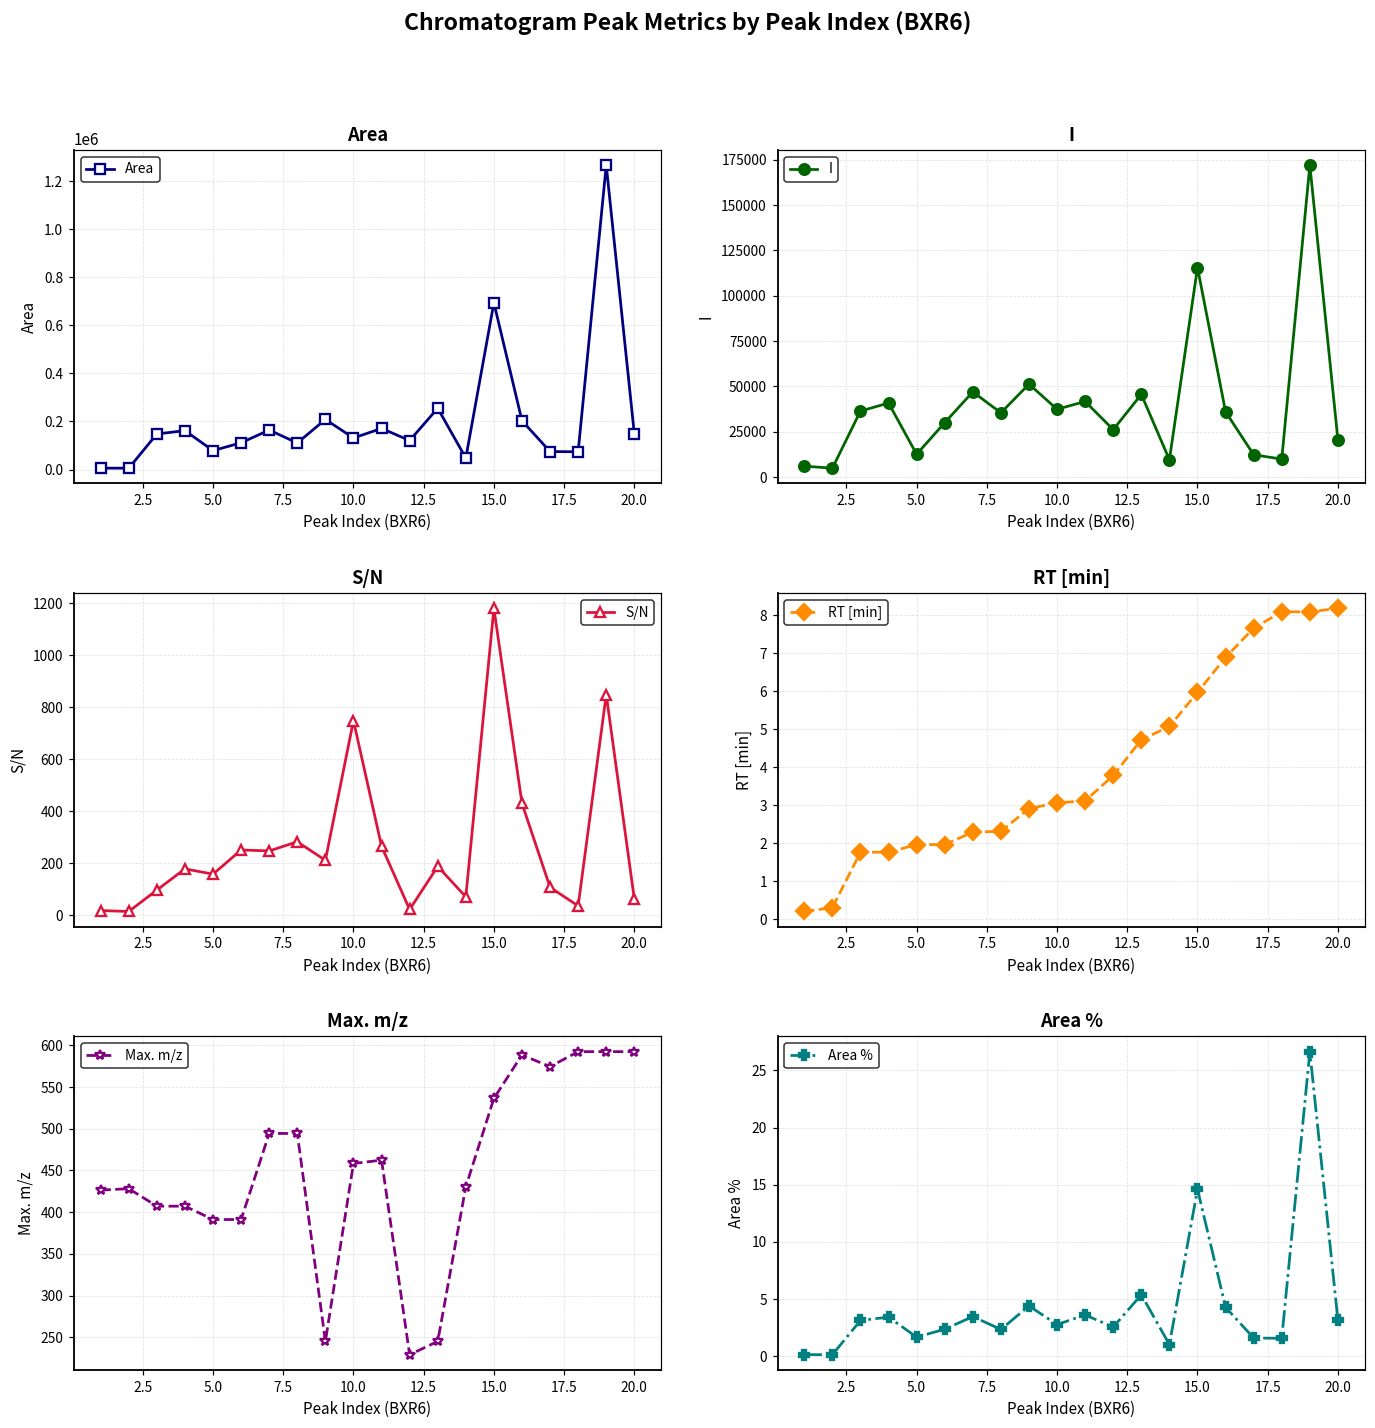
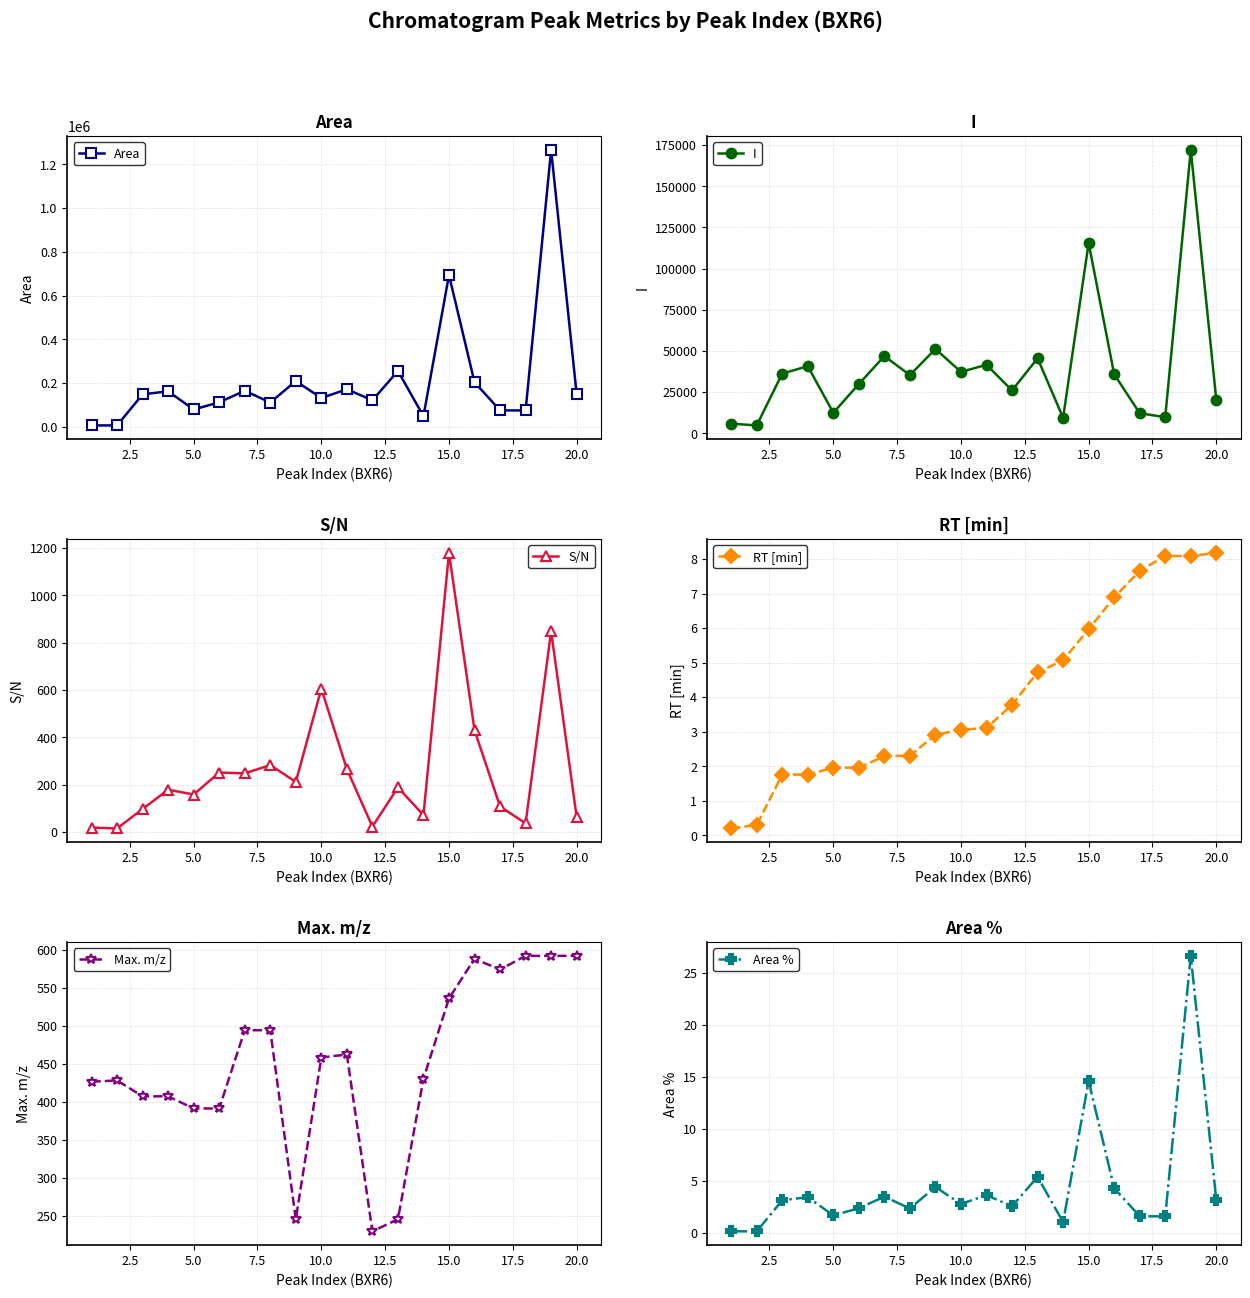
S/N, 10.0: 750 -> 610
